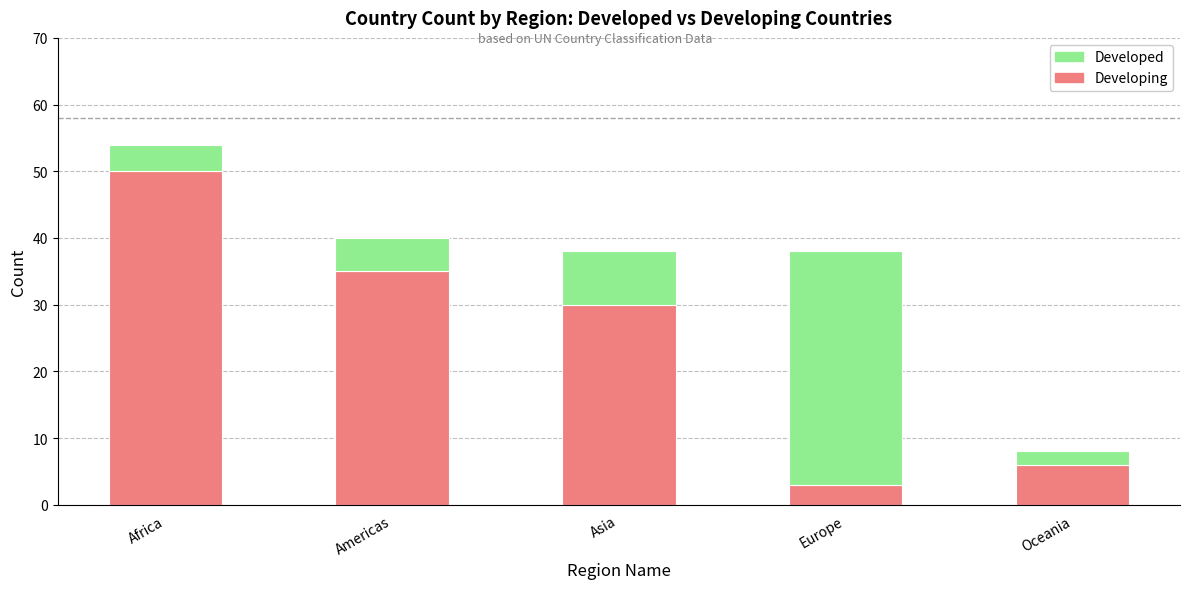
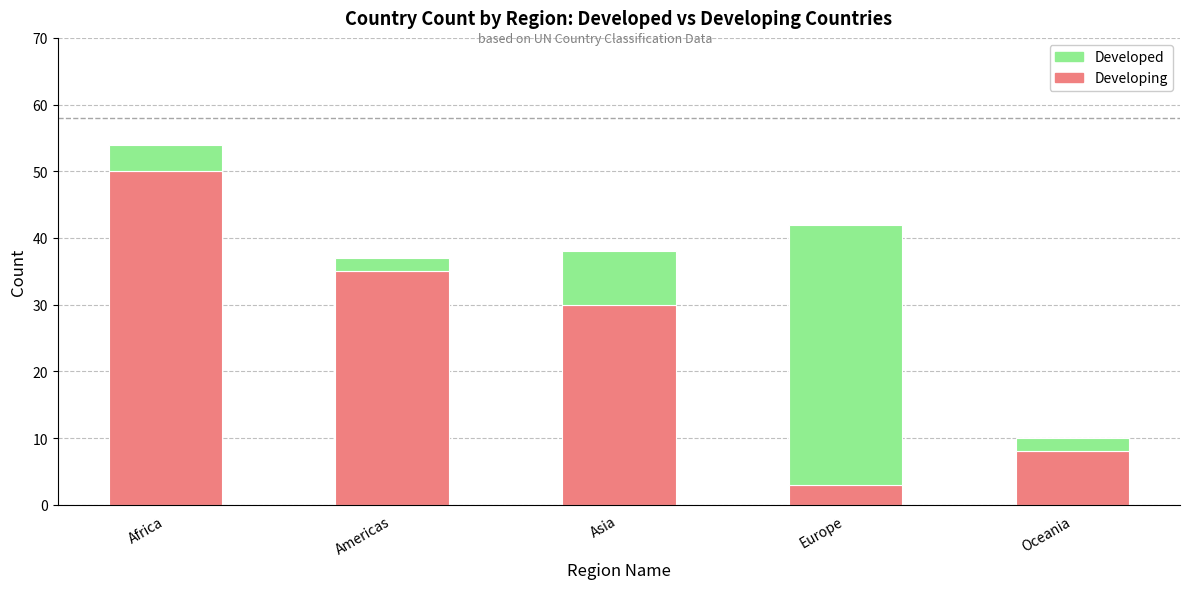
Developed, Americas: 5 -> 2
Developed, Europe: 35 -> 39
Developing, Oceania: 6 -> 8
